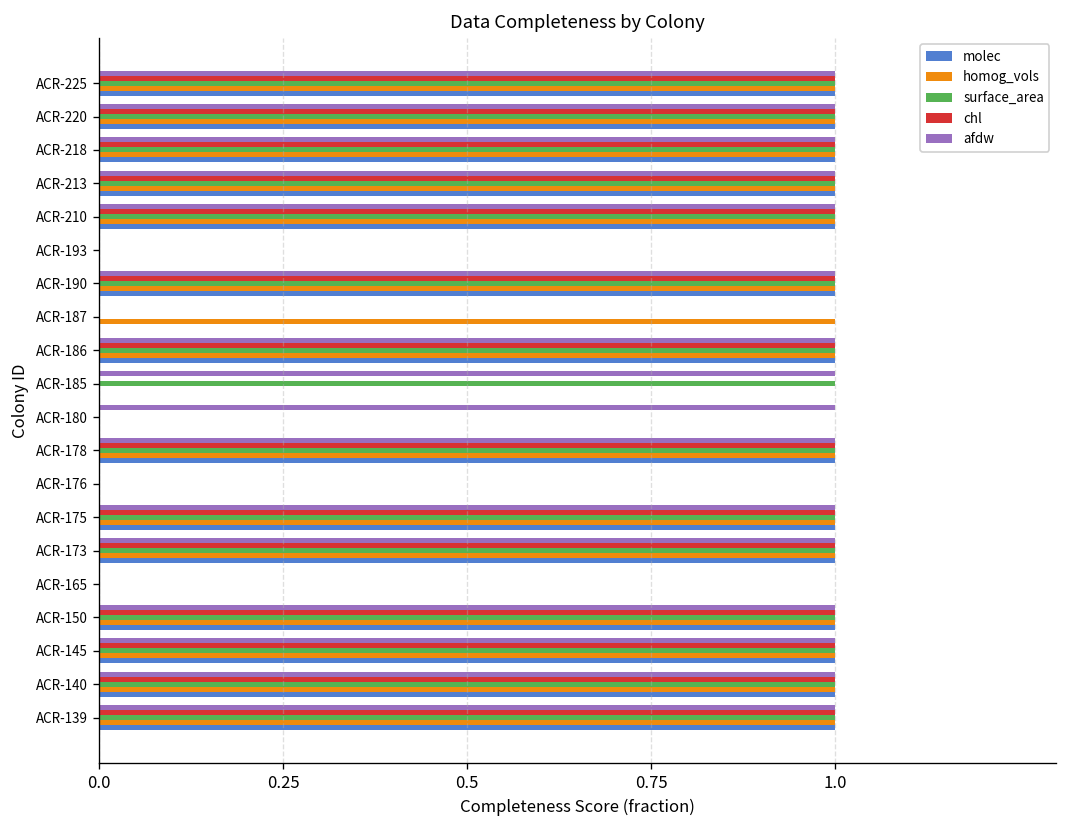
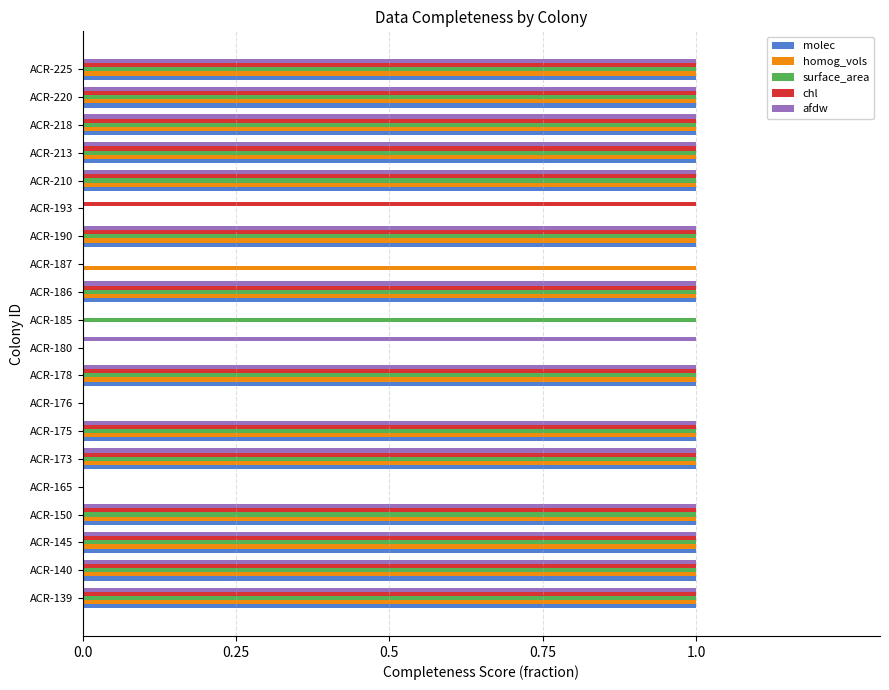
chl, ACR-193: 0 -> 1
afdw, ACR-185: 1 -> 0
